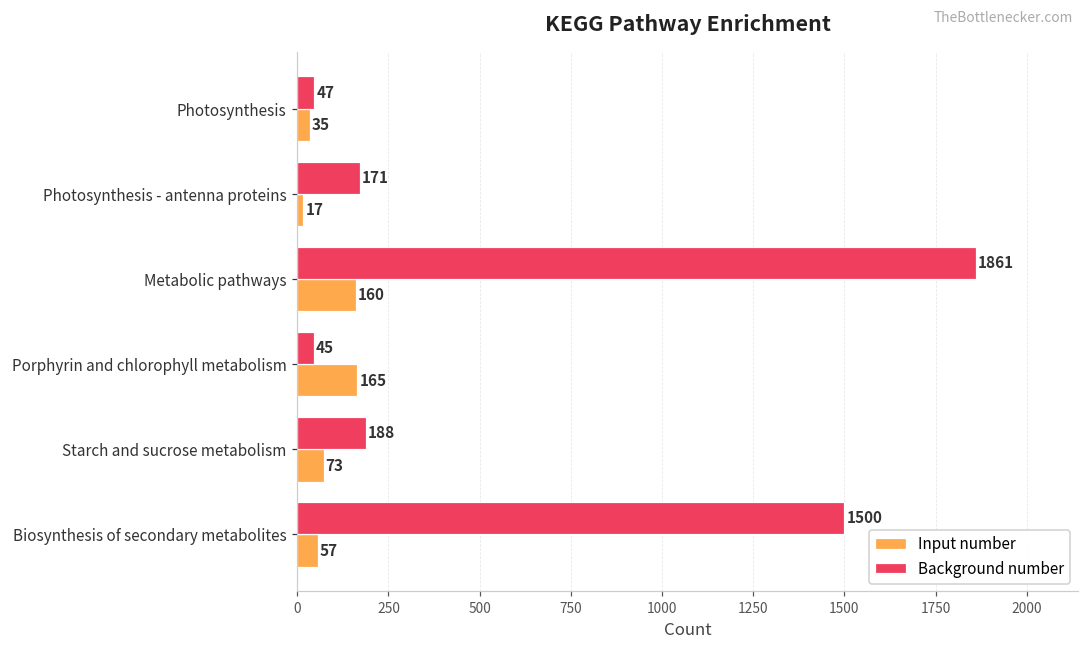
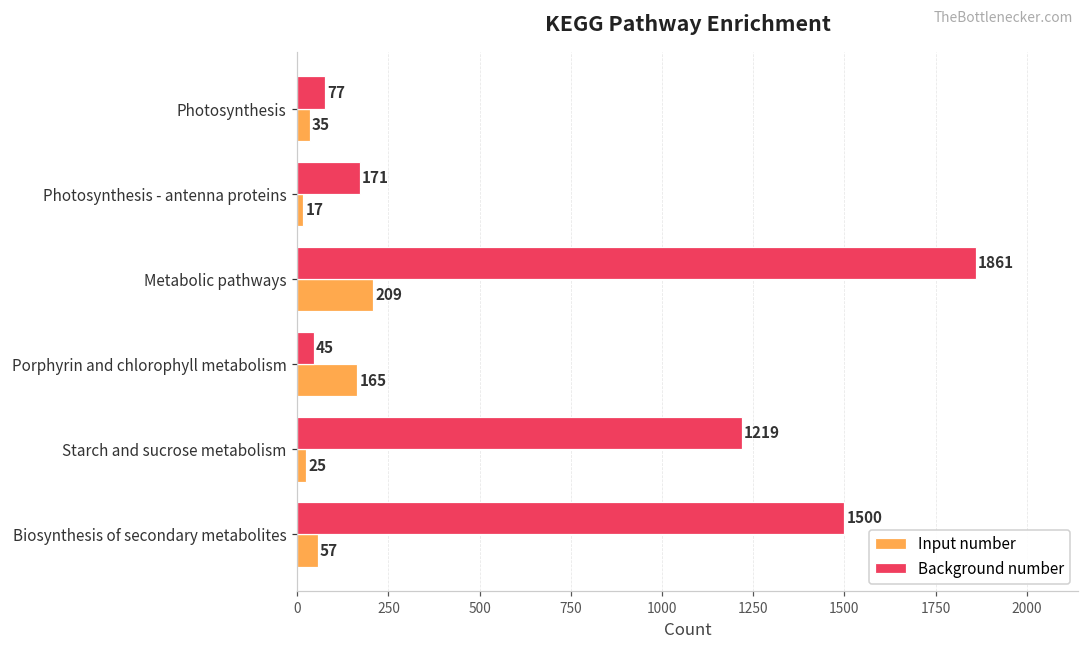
Background number, Photosynthesis: 47 -> 77
Input number, Metabolic pathways: 160 -> 209
Background number, Starch and sucrose metabolism: 188 -> 1219
Input number, Starch and sucrose metabolism: 73 -> 25
